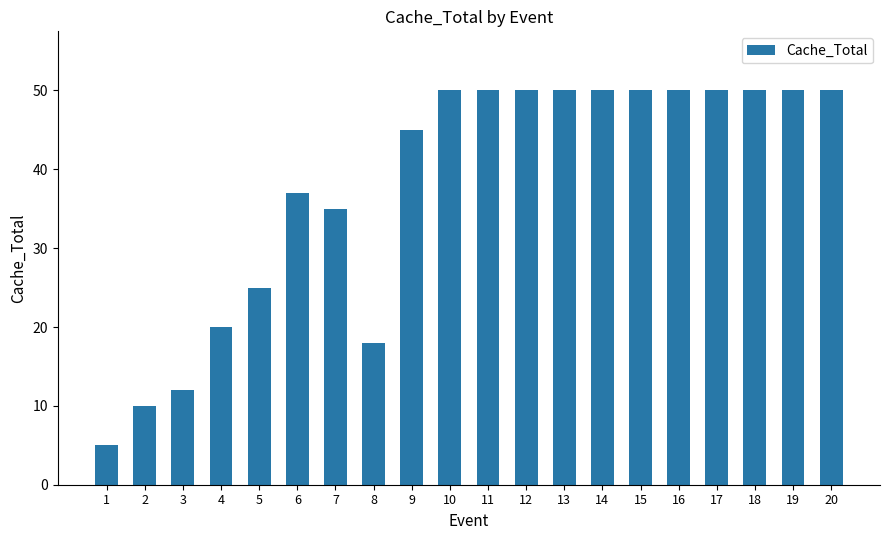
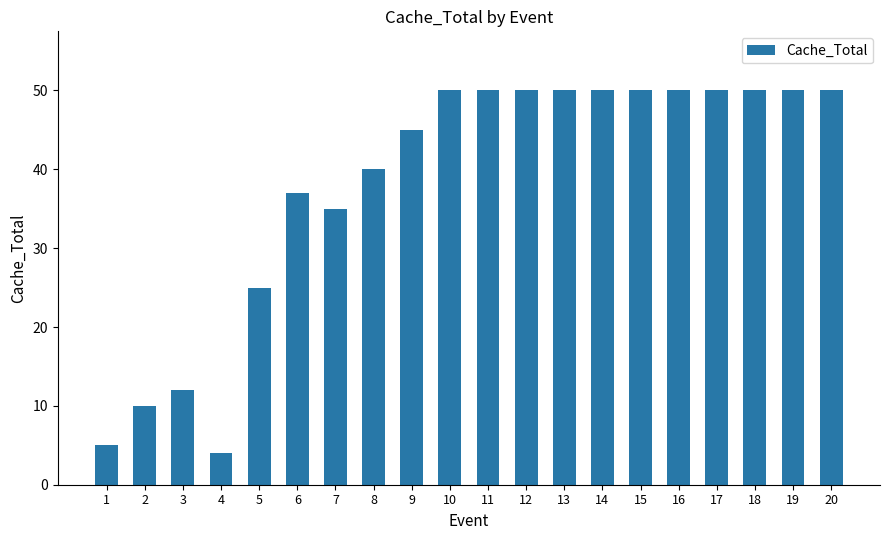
4: 20 -> 4
8: 18 -> 40
